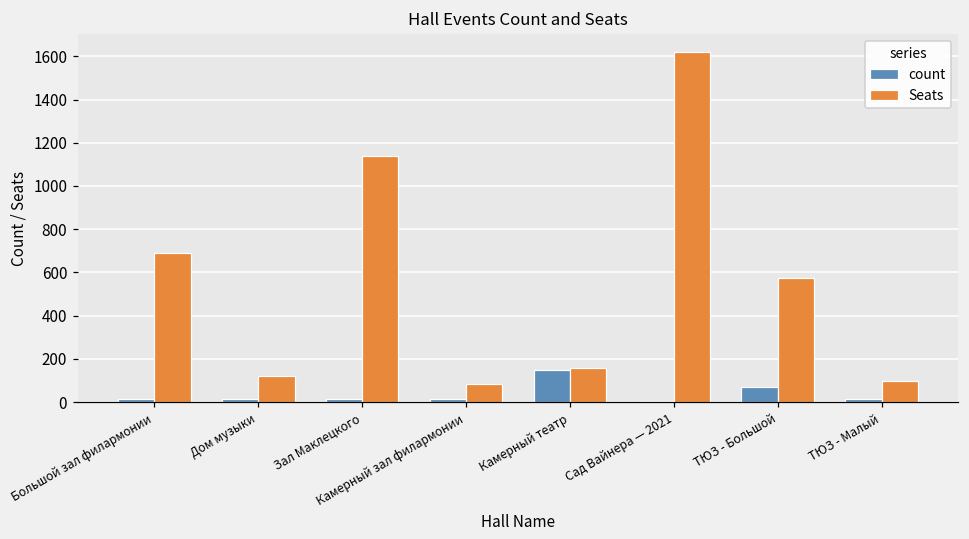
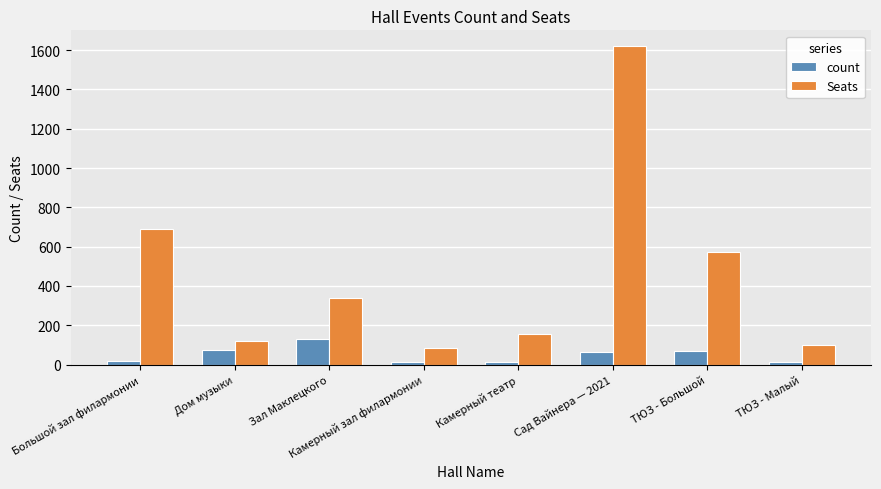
count, Дом музыки: 10 -> 70
count, Зал Маклецкого: 20 -> 130
Seats, Зал Маклецкого: 1140 -> 340
count, Камерный театр: 150 -> 10
count, Сад Вайнера — 2021: 0 -> 60
